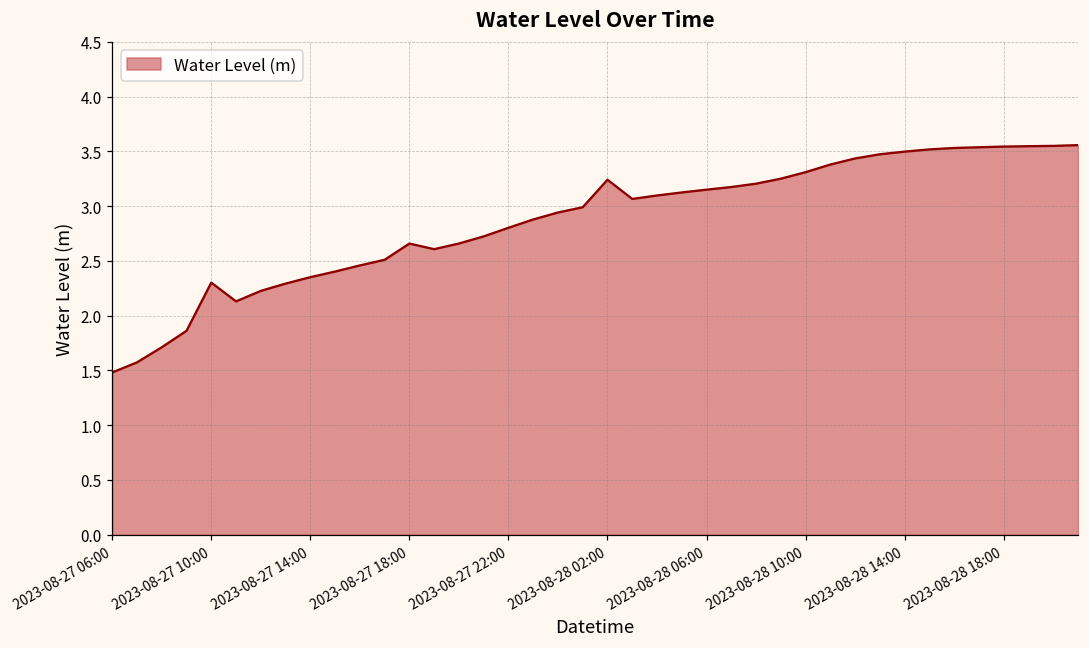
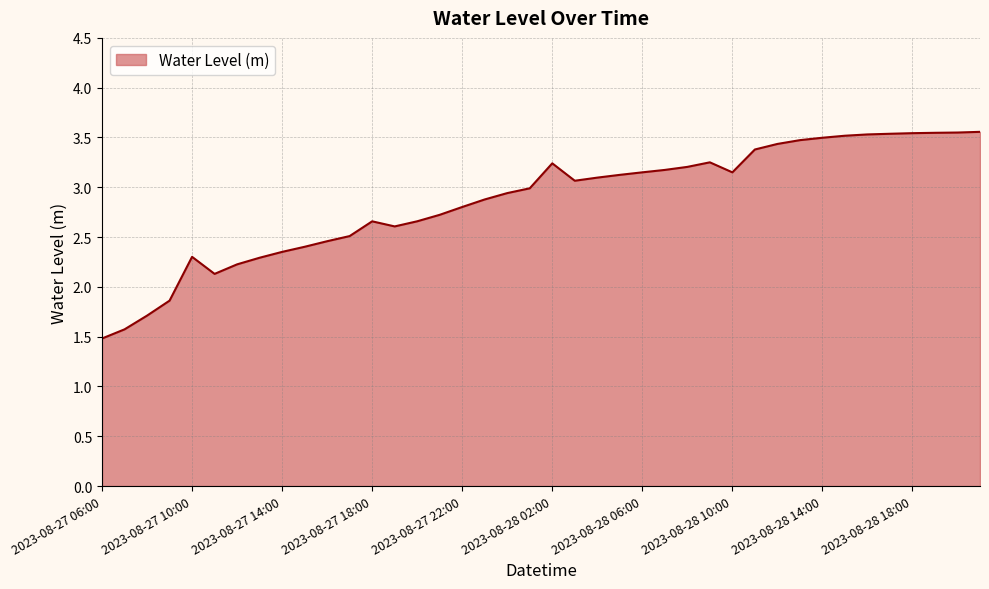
2023-08-28 10:00: 3.3 -> 3.1
